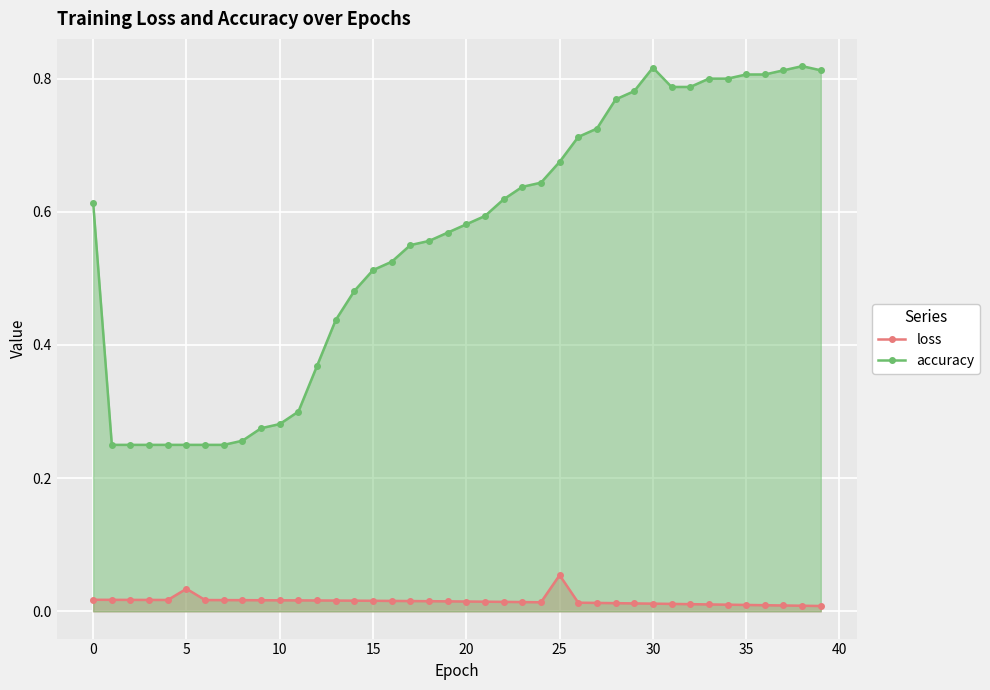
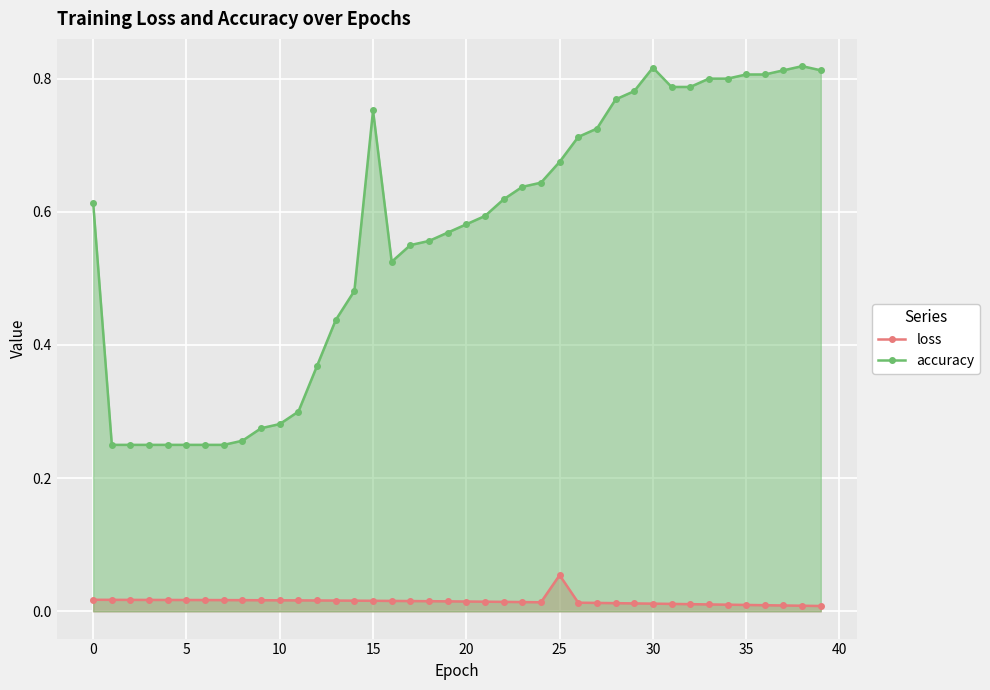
loss, 5: 0.03 -> 0.02
accuracy, 15: 0.51 -> 0.75
